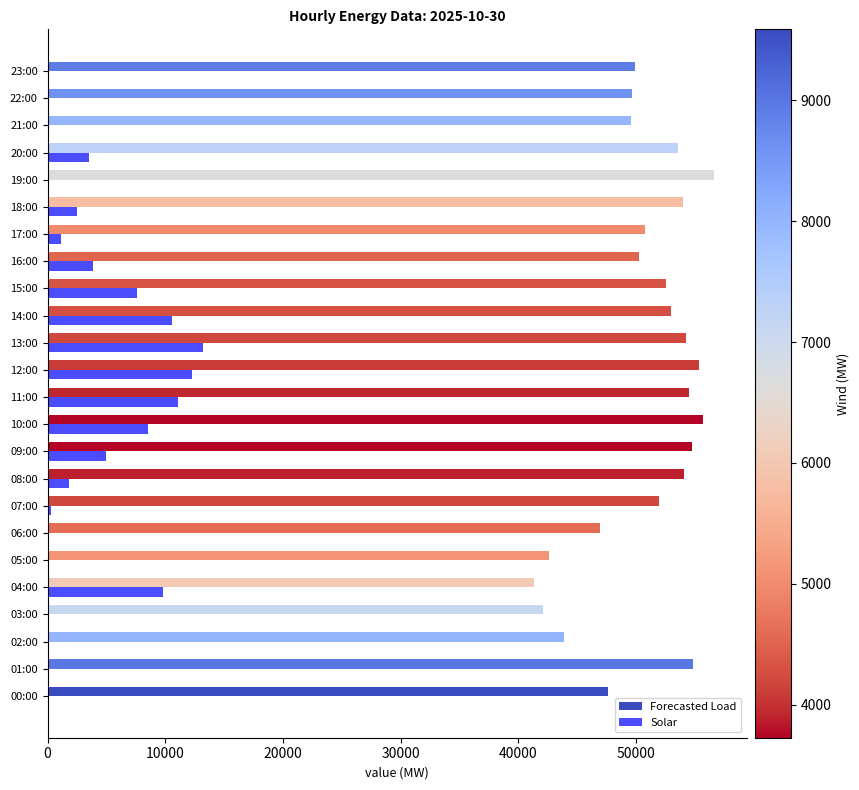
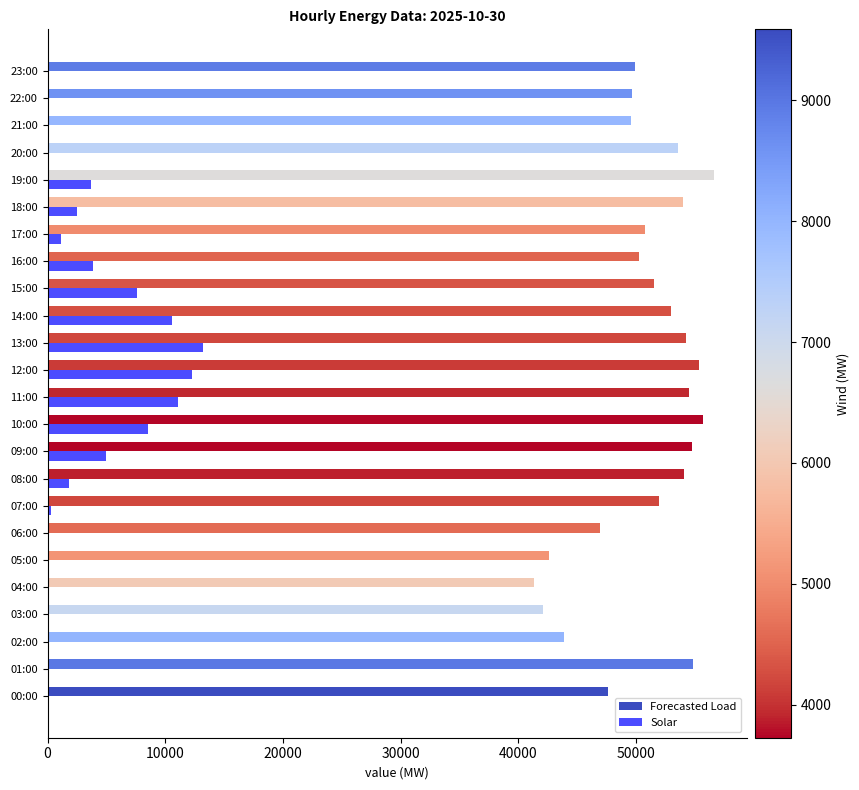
Solar, 20:00: 3500 -> 0
Solar, 19:00: 0 -> 3700
Forecasted Load, 15:00: 52500 -> 51500
Solar, 04:00: 9800 -> 0
